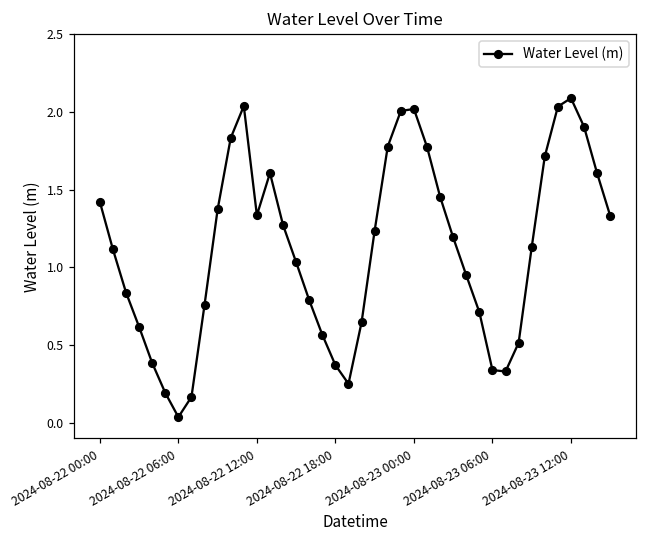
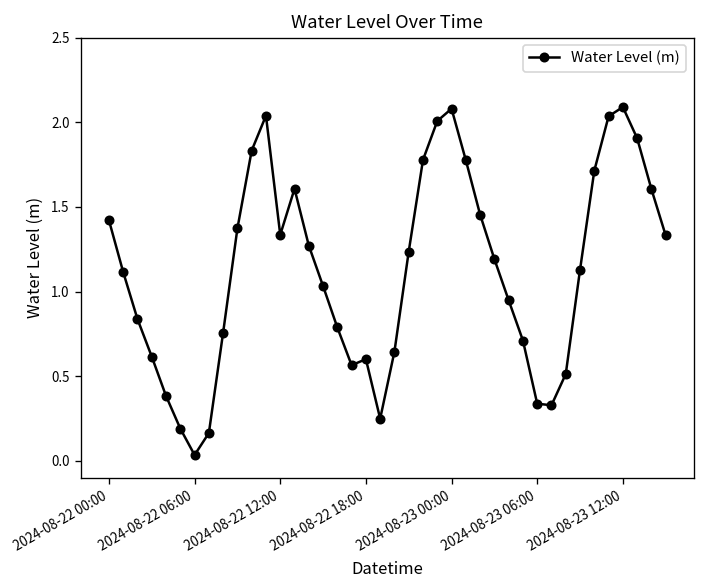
2024-08-22 18:00: 0.37 -> 0.60
2024-08-23 00:00: 2.02 -> 2.08
